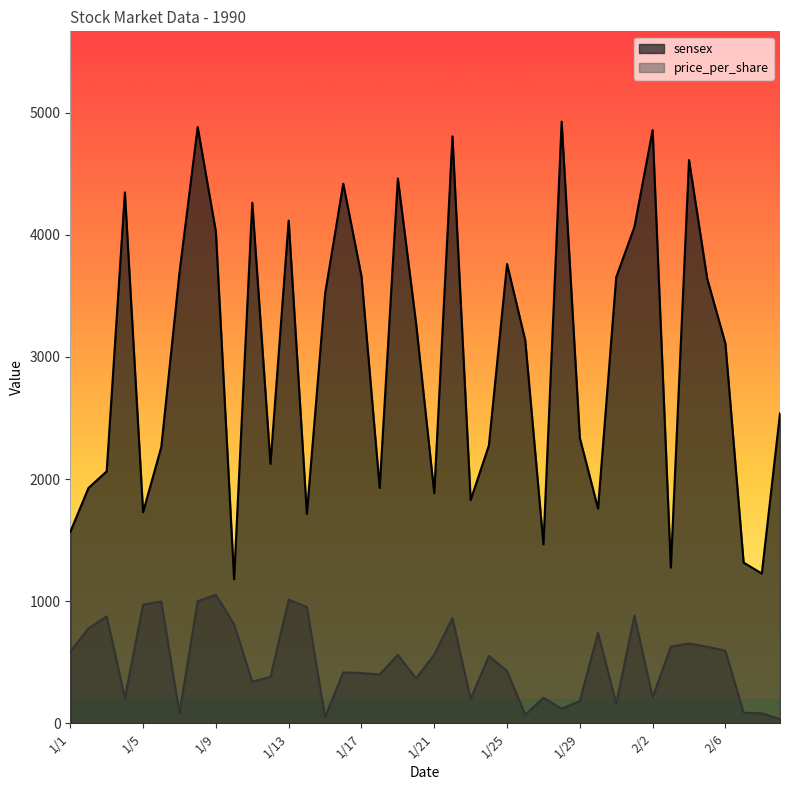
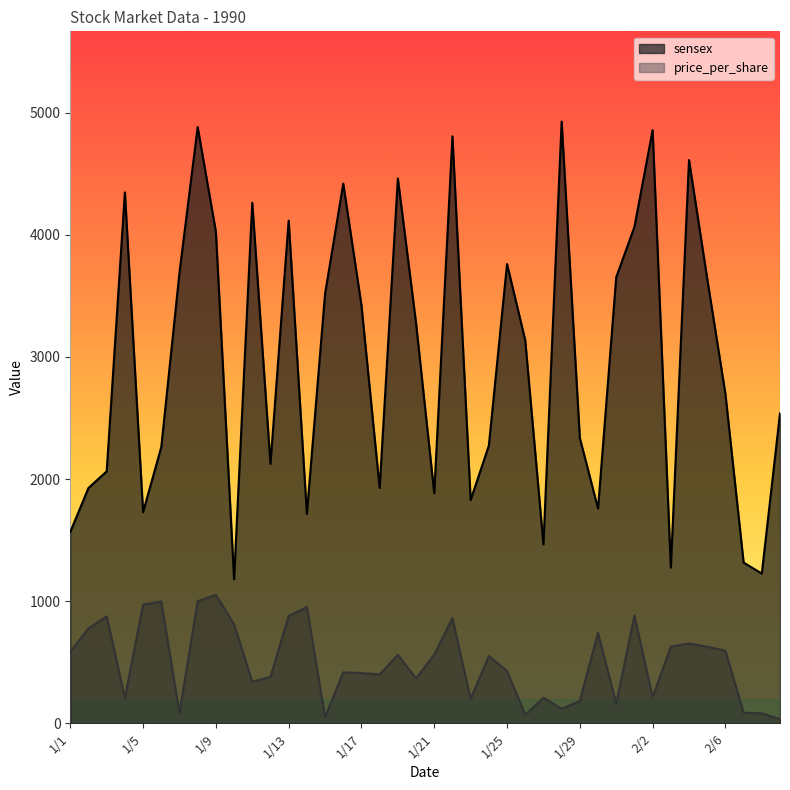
price_per_share, 1/13: 1010 -> 880
sensex, 1/17: 3660 -> 3420
sensex, 2/6: 3110 -> 2700
